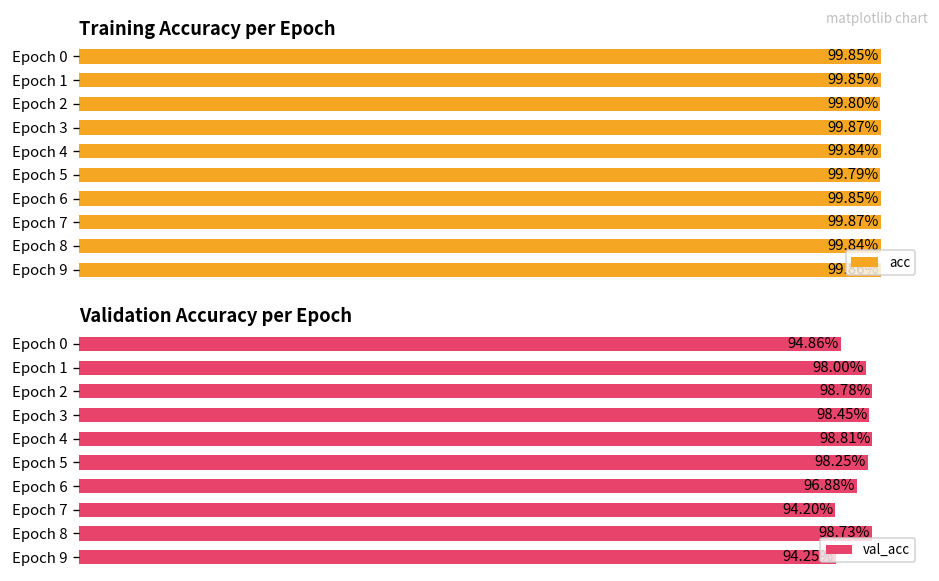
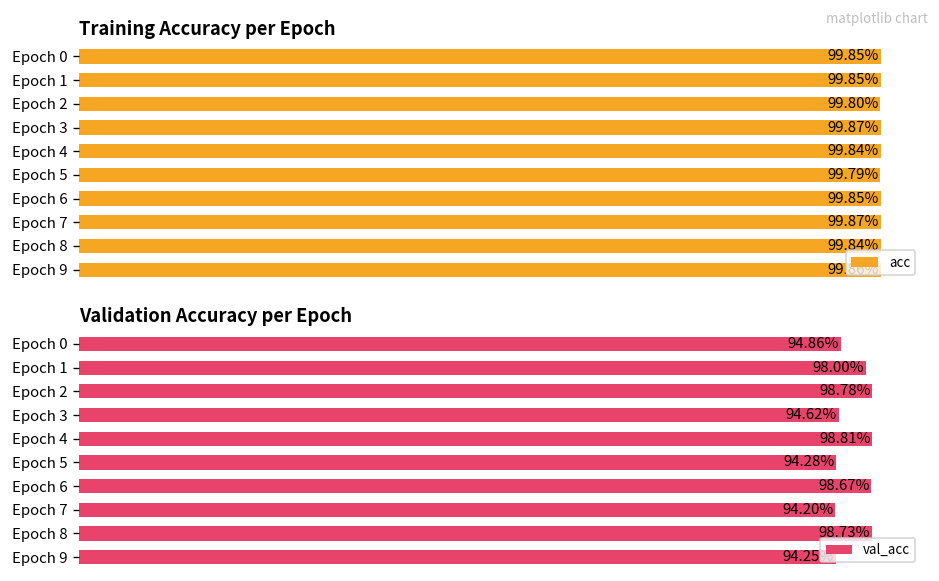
Validation Accuracy per Epoch, Epoch 3: 98.45% -> 94.62%
Validation Accuracy per Epoch, Epoch 5: 98.25% -> 94.28%
Validation Accuracy per Epoch, Epoch 6: 96.88% -> 98.67%
